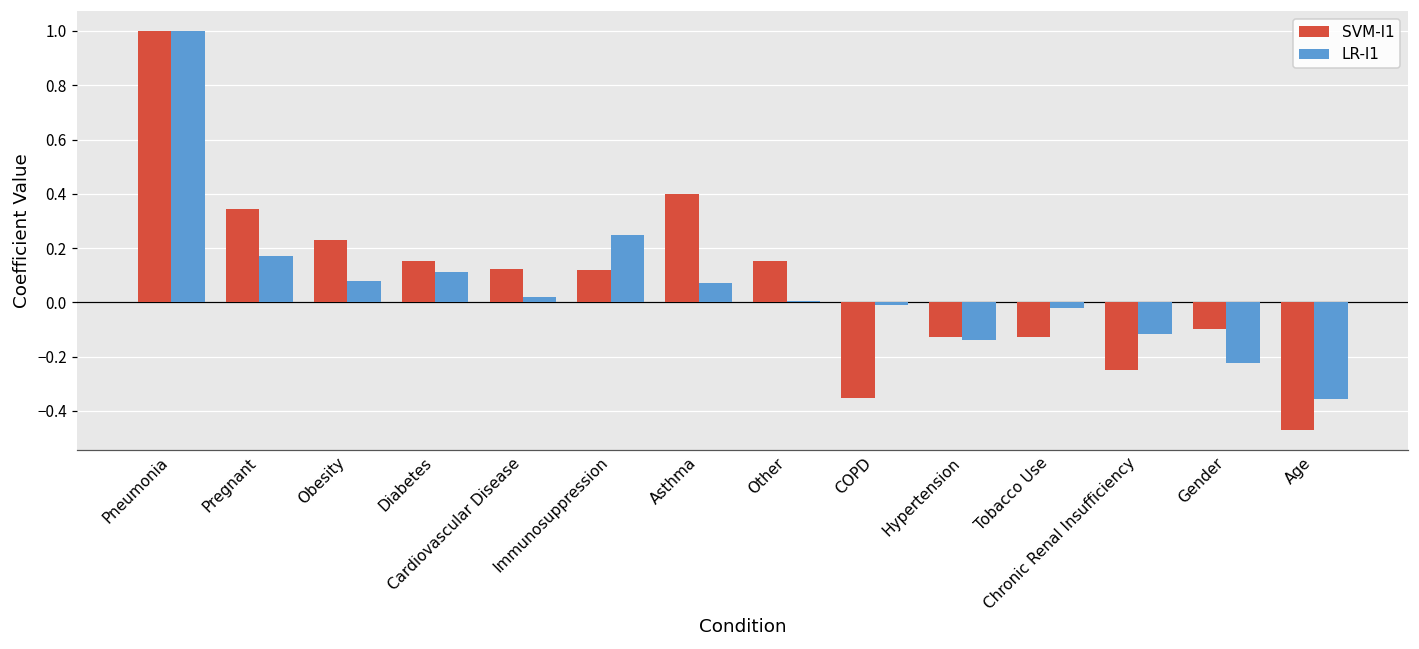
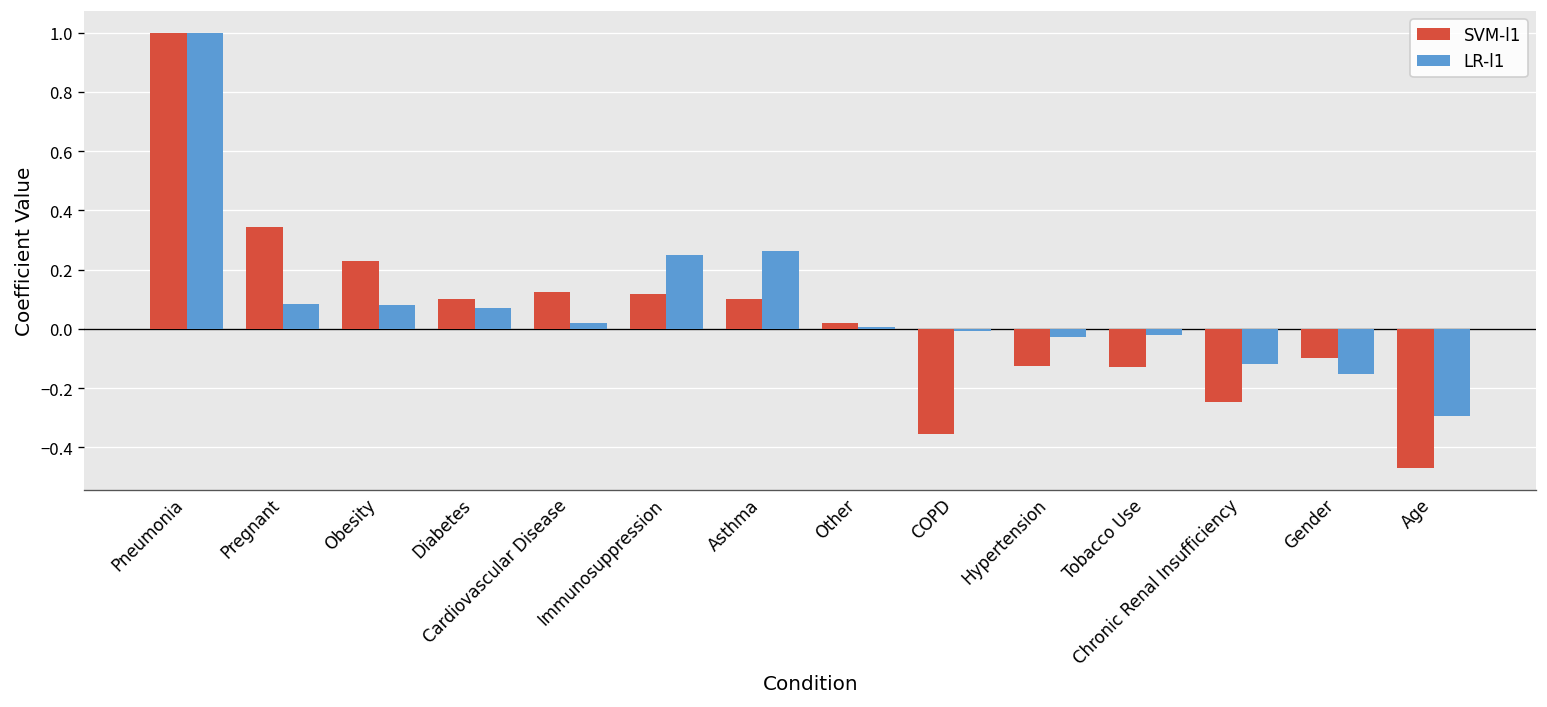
LR-l1, Pregnant: 0.17 -> 0.09
SVM-l1, Diabetes: 0.15 -> 0.10
LR-l1, Diabetes: 0.11 -> 0.07
SVM-l1, Asthma: 0.4 -> 0.1
LR-l1, Asthma: 0.07 -> 0.26
SVM-l1, Other: 0.15 -> 0.02
LR-l1, Hypertension: -0.14 -> -0.03
LR-l1, Gender: -0.23 -> -0.15
LR-l1, Age: -0.36 -> -0.30
